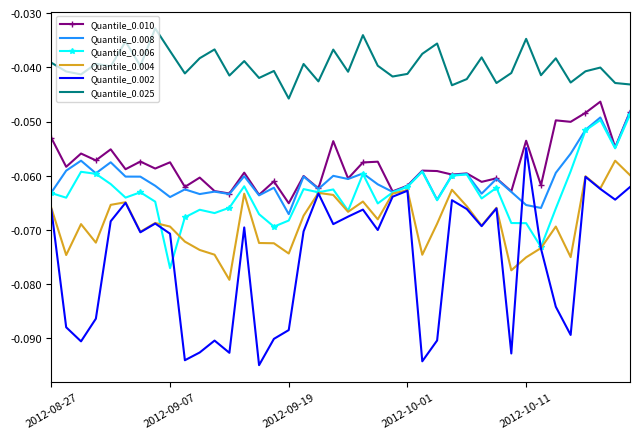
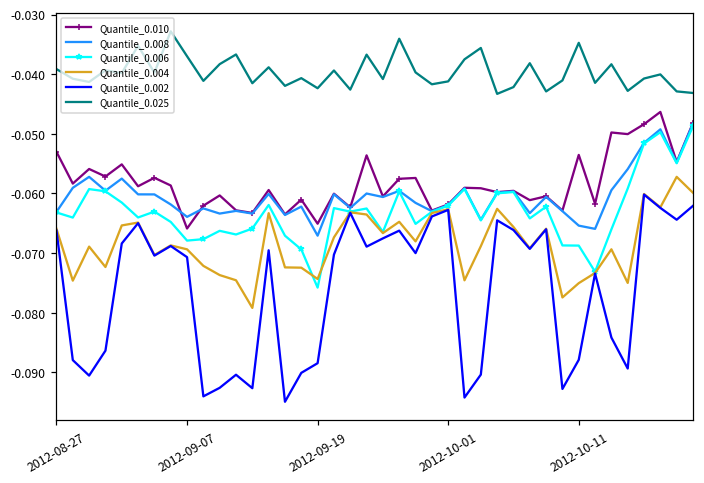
Quantile_0.010, 2012-09-07: -0.058 -> -0.066
Quantile_0.006, 2012-09-07: -0.077 -> -0.068
Quantile_0.006, 2012-09-19: -0.068 -> -0.076
Quantile_0.025, 2012-09-19: -0.046 -> -0.042
Quantile_0.002, 2012-10-11: -0.055 -> -0.088
